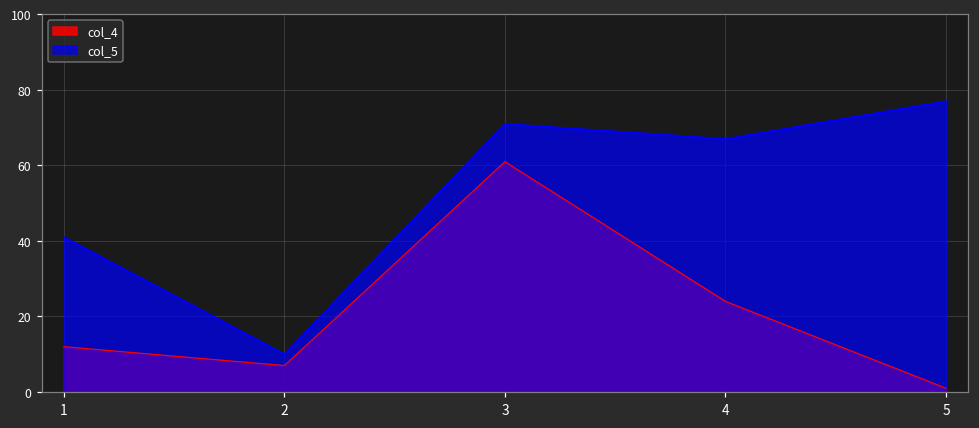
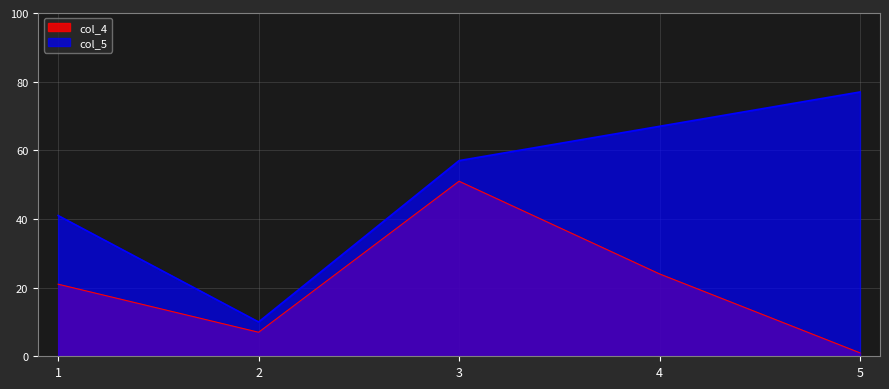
col_4, 1: 12 -> 21
col_4, 3: 61 -> 51
col_5, 3: 71 -> 57
